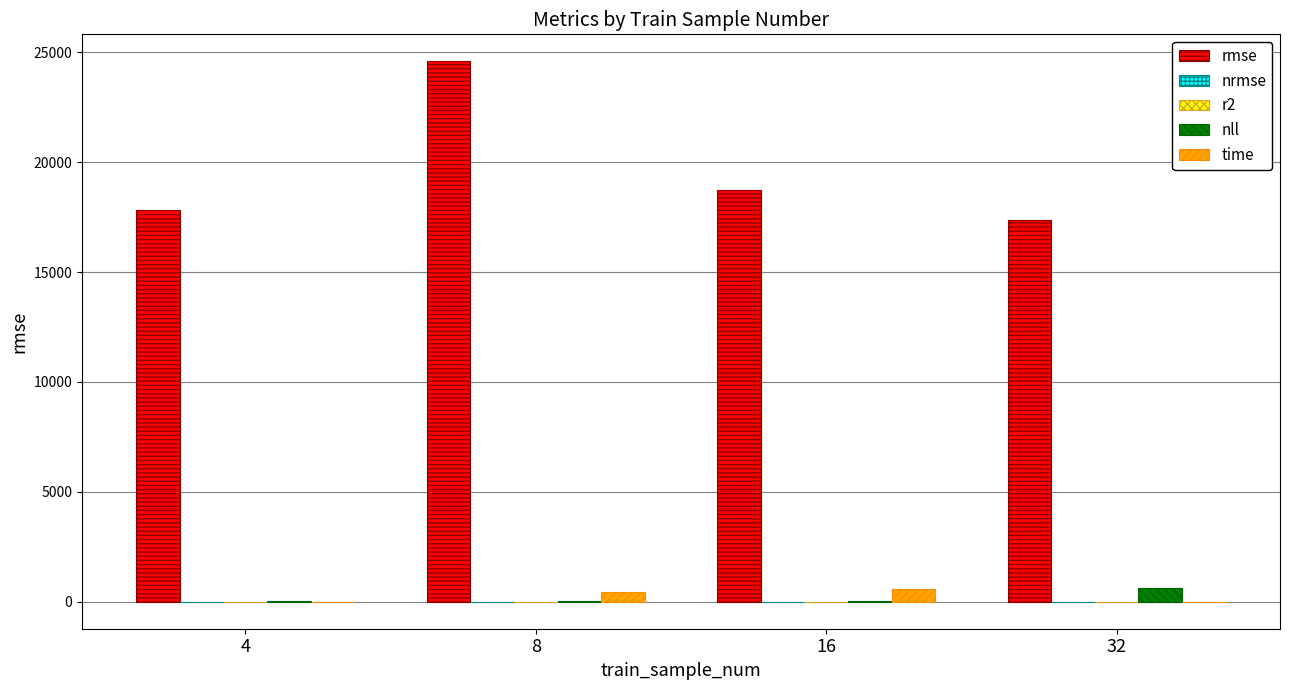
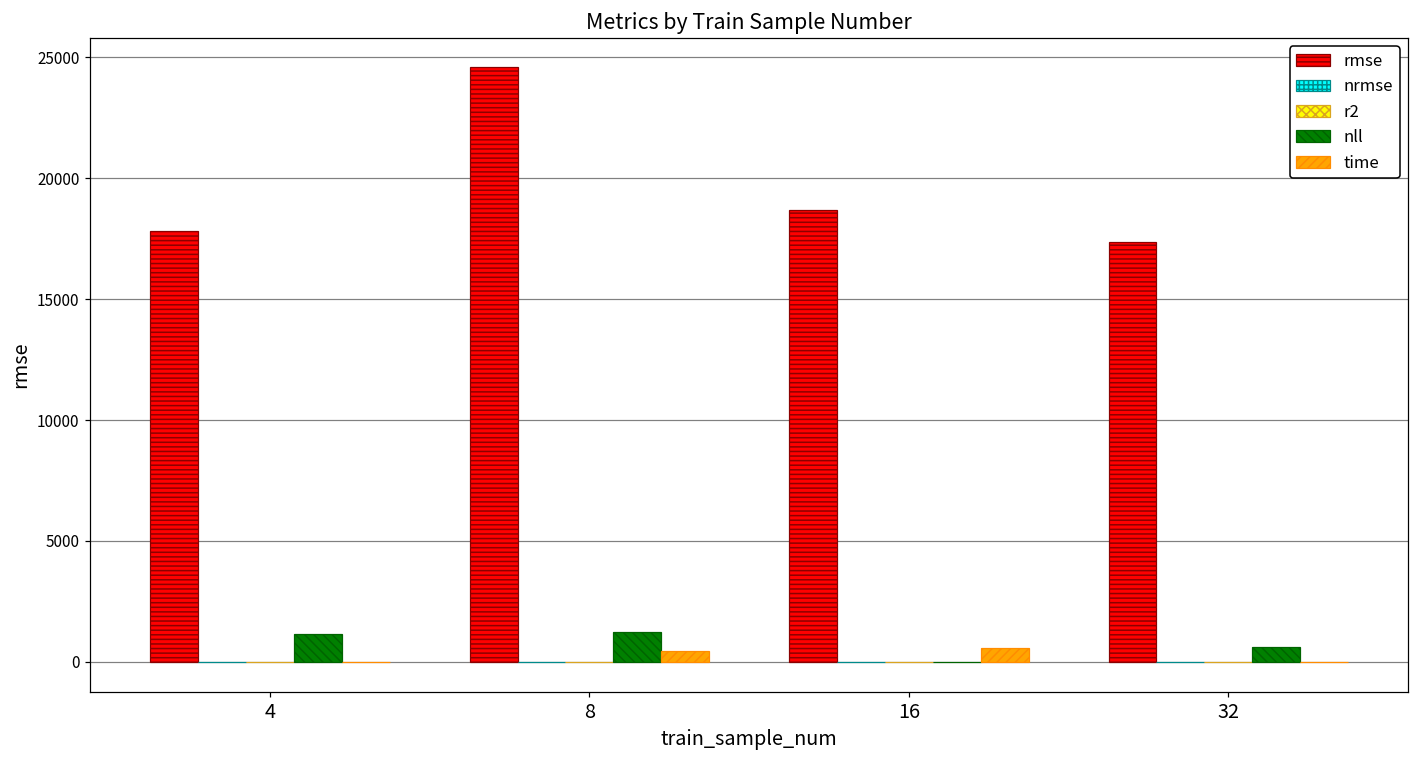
nll, 4: 0 -> 1100
nll, 8: 0 -> 1200
